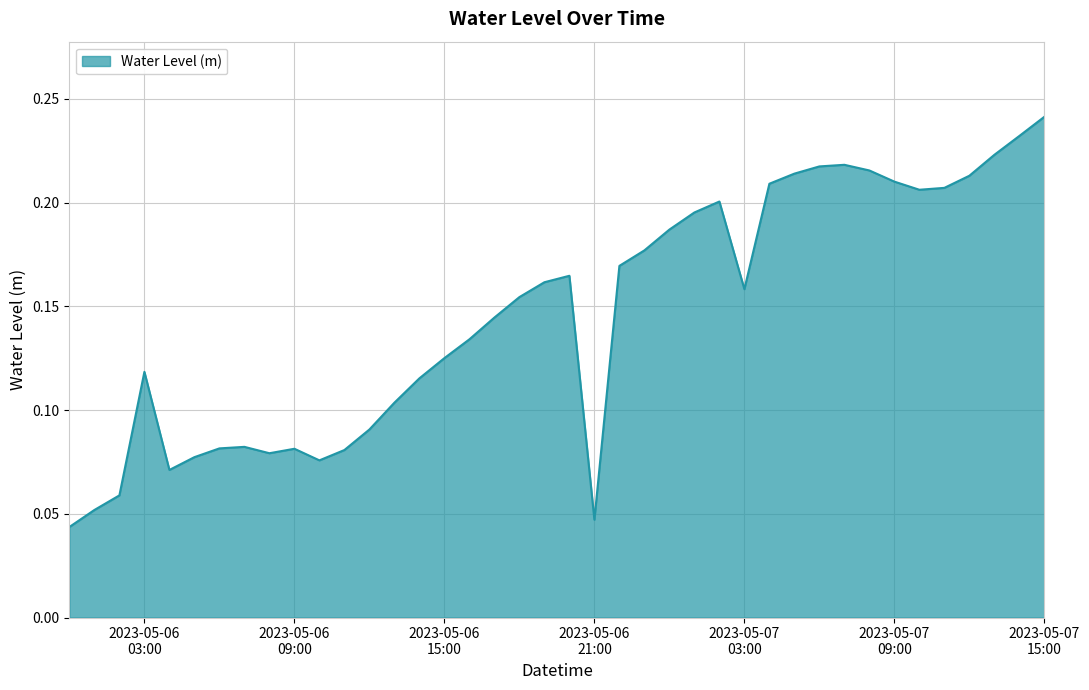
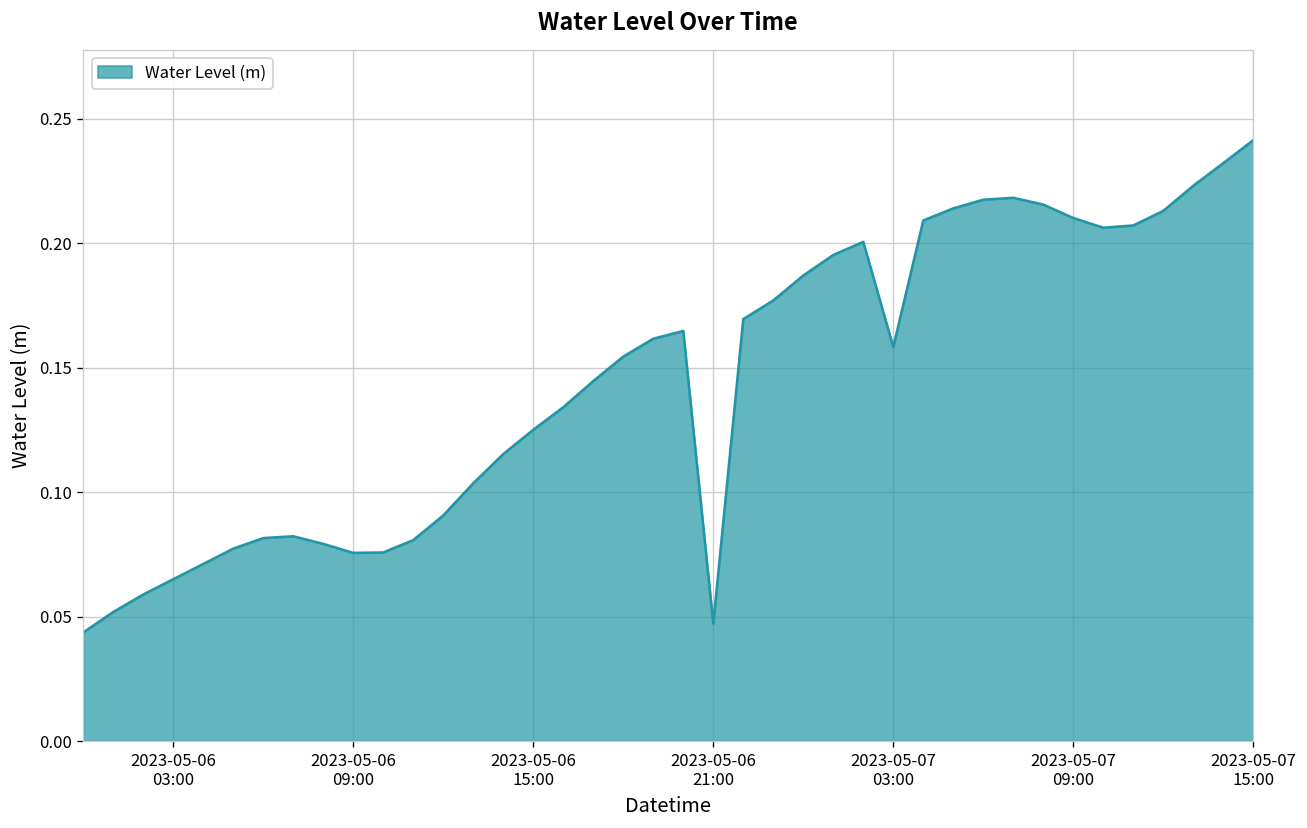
2023-05-06 03:00: 0.118 -> 0.065
2023-05-06 09:00: 0.081 -> 0.076
